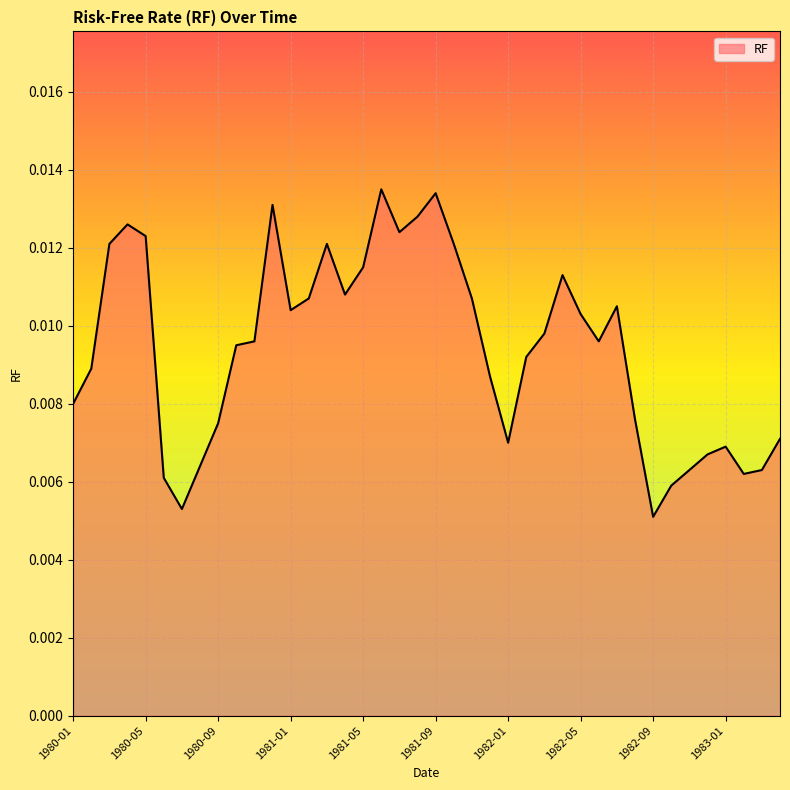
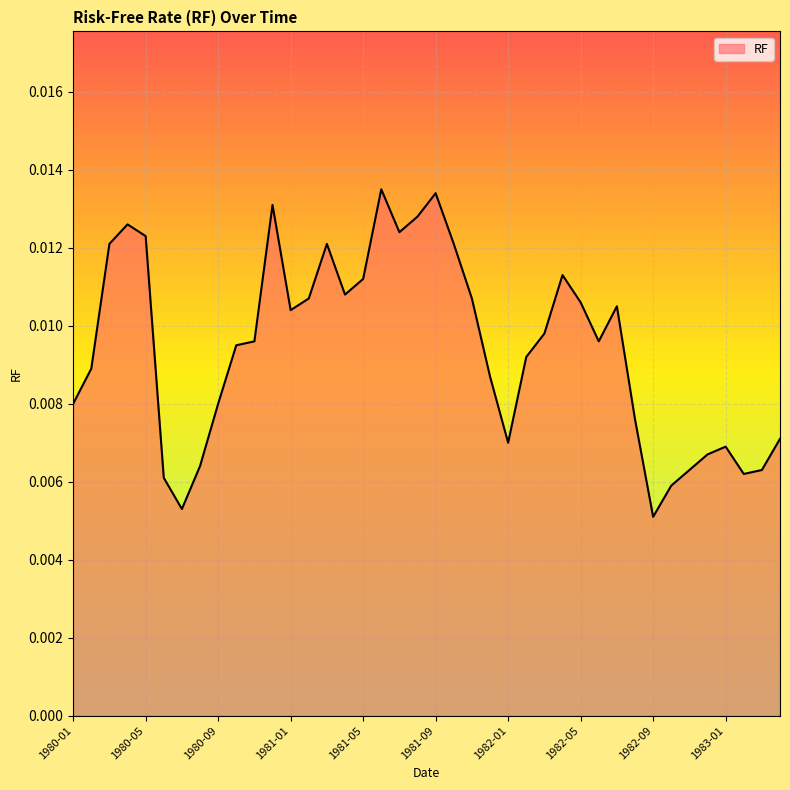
1980-09: 0.0075 -> 0.0080
1981-05: 0.0115 -> 0.0112
1982-05: 0.0103 -> 0.0106
